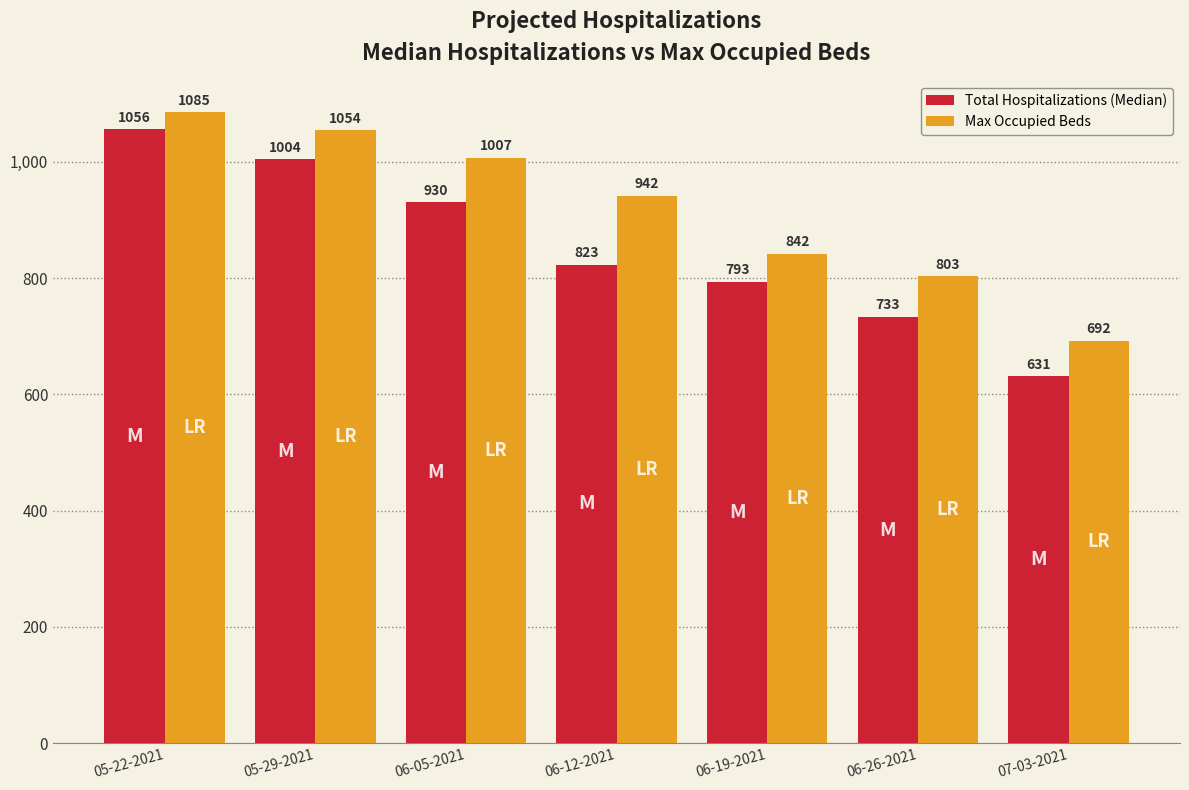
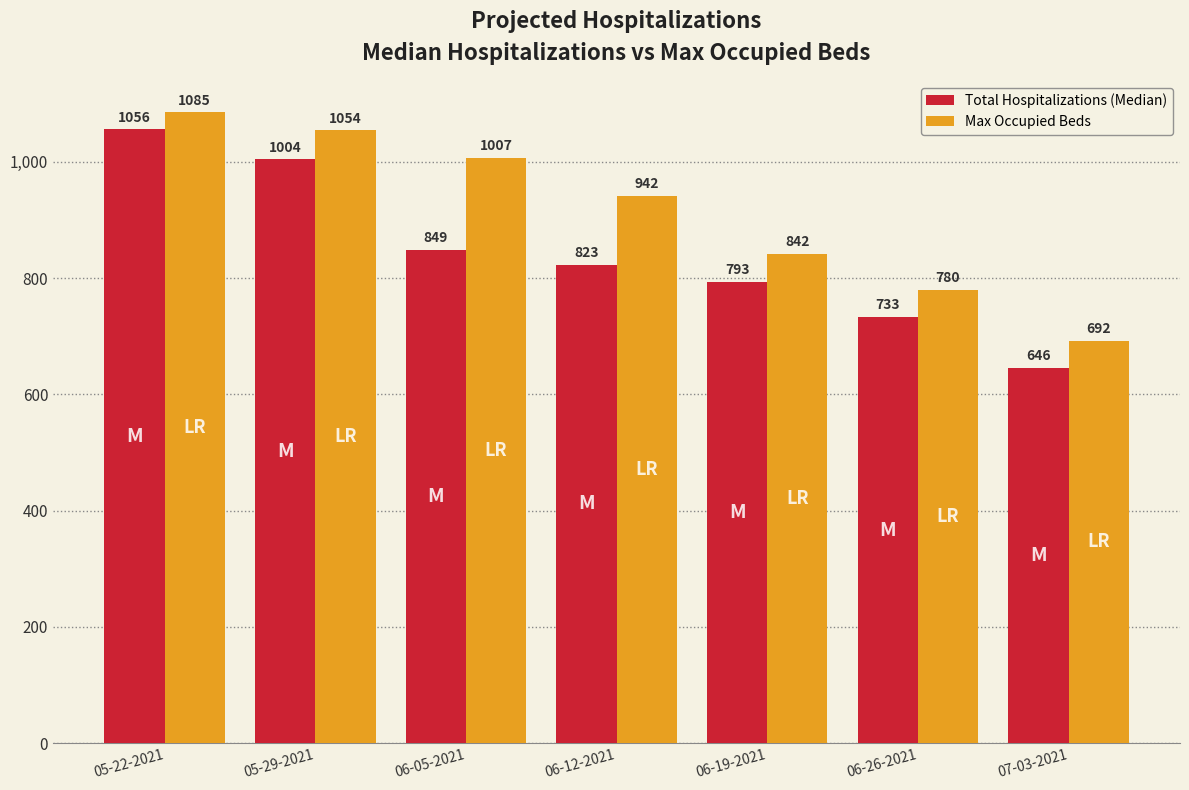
Total Hospitalizations (Median), 06-05-2021: 930 -> 849
Max Occupied Beds, 06-26-2021: 803 -> 780
Total Hospitalizations (Median), 07-03-2021: 631 -> 646
